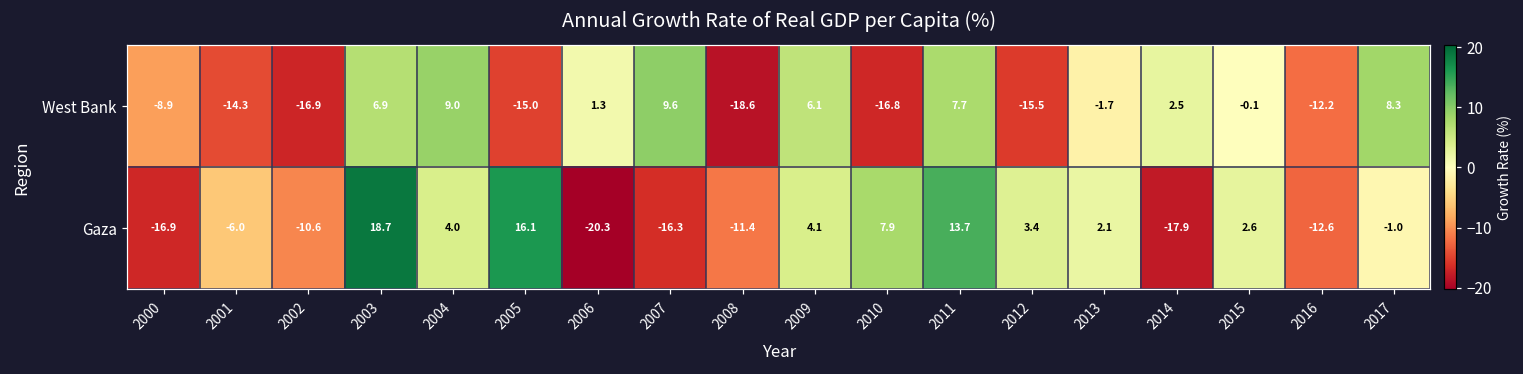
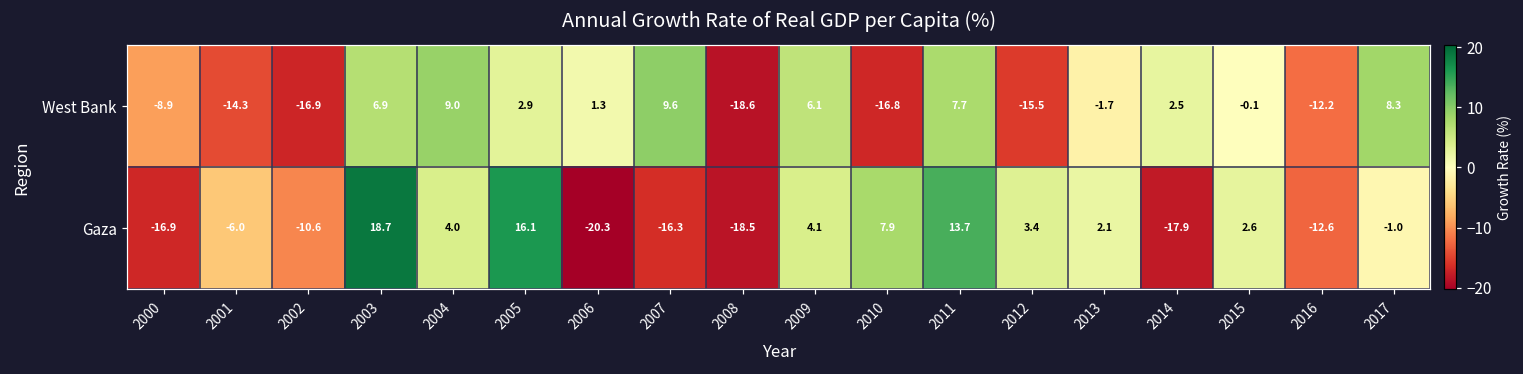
West Bank, 2005: -15.0 -> 2.9
Gaza, 2008: -11.4 -> -18.5
